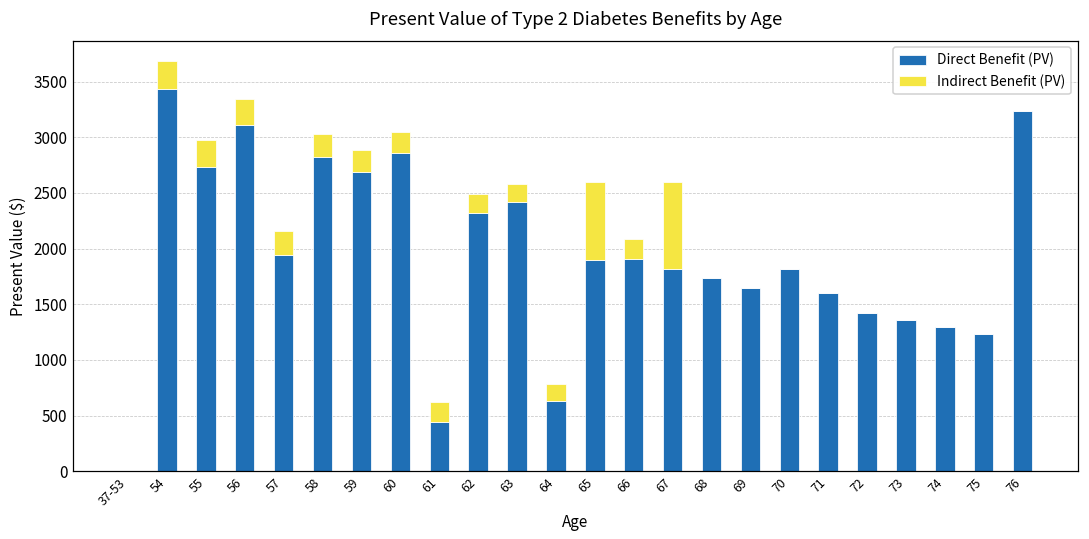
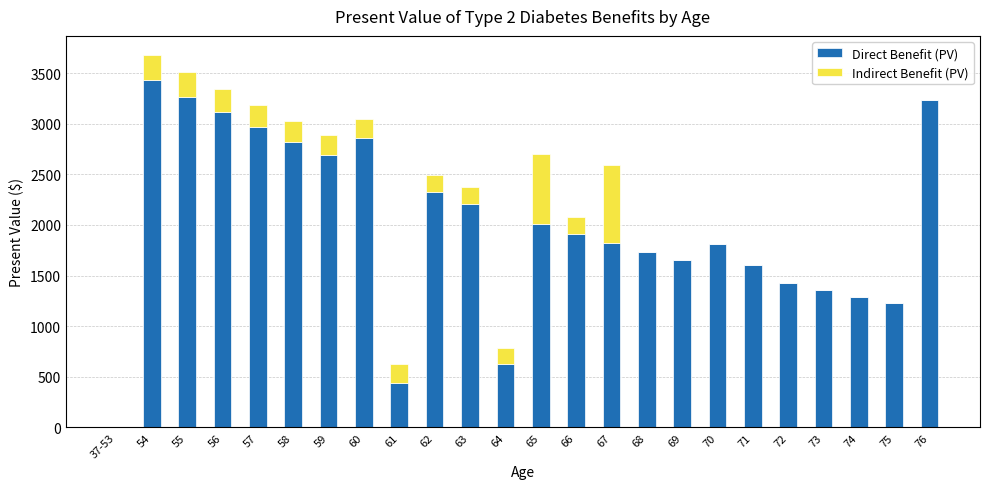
Direct Benefit (PV), 55: 2740 -> 3270
Direct Benefit (PV), 57: 1940 -> 2960
Direct Benefit (PV), 63: 2420 -> 2210
Direct Benefit (PV), 65: 1900 -> 2010
